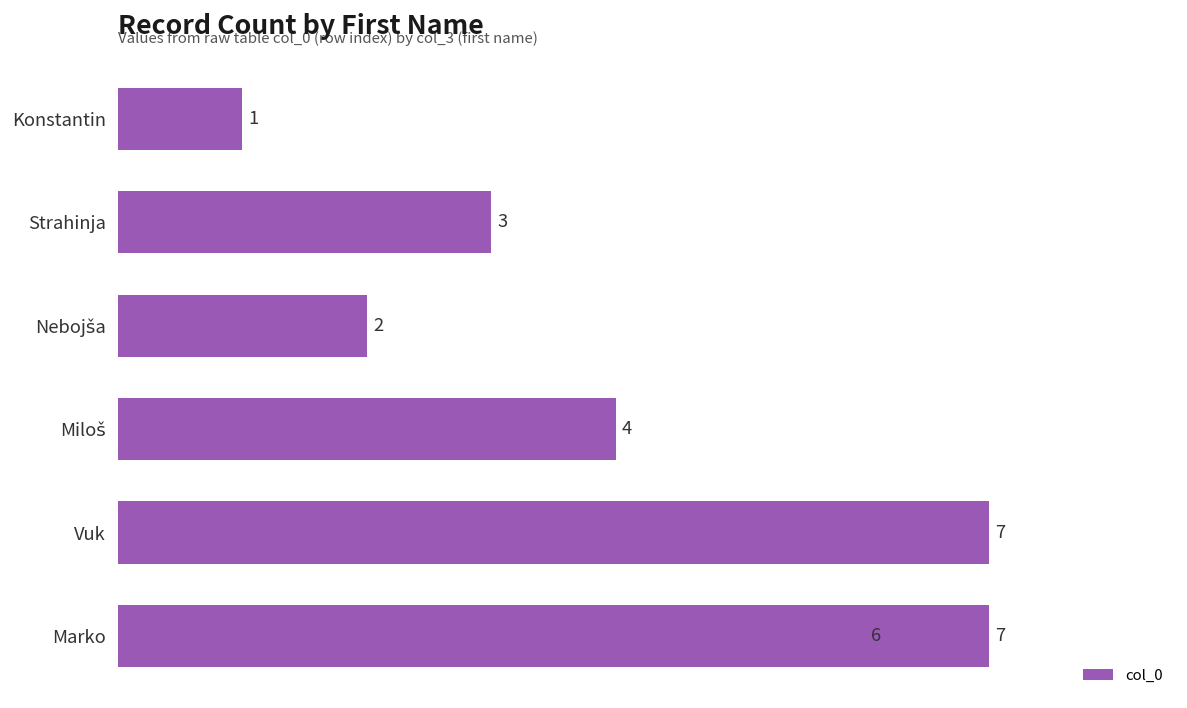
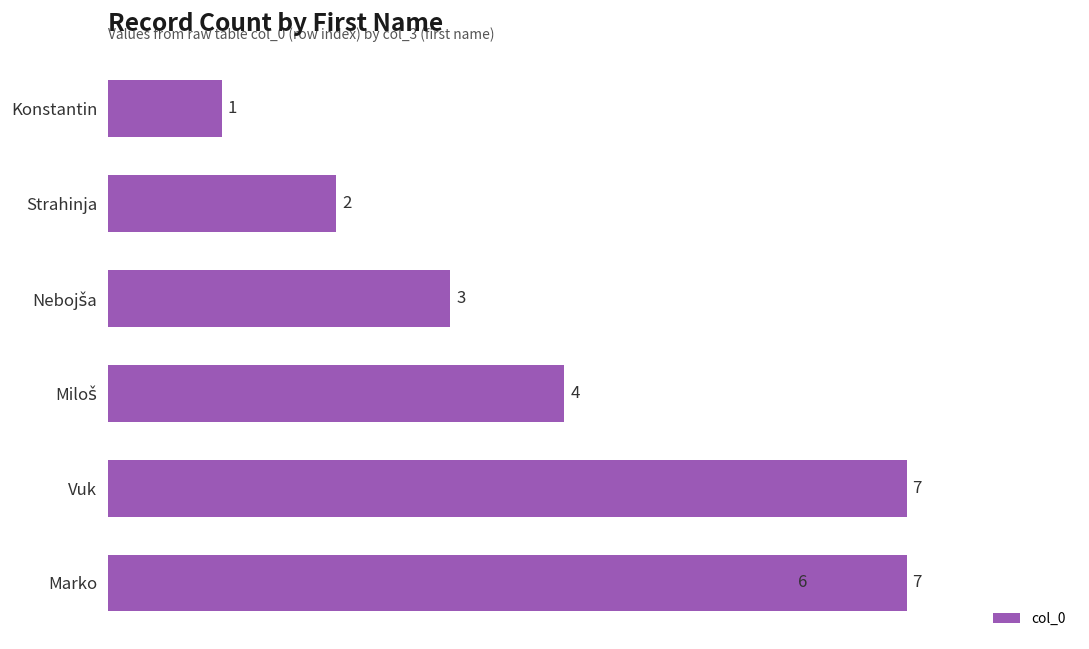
Strahinja: 3 -> 2
Nebojša: 2 -> 3
